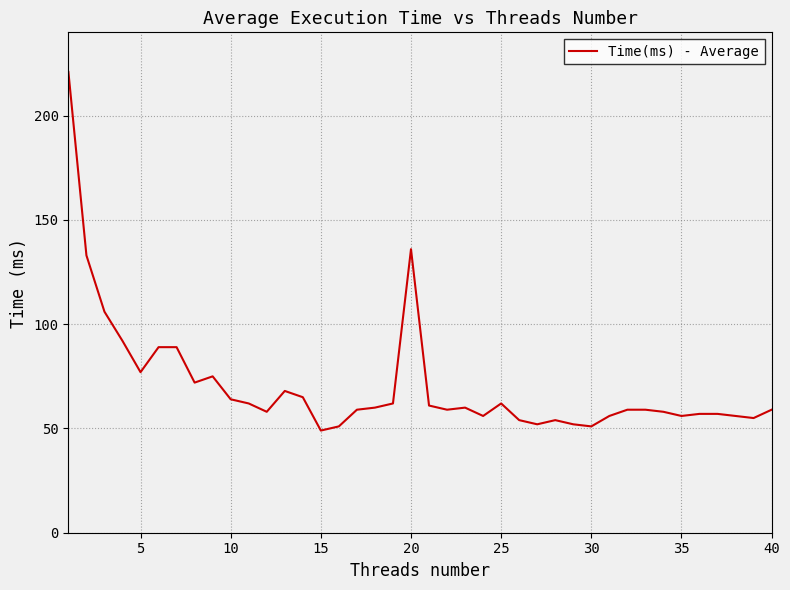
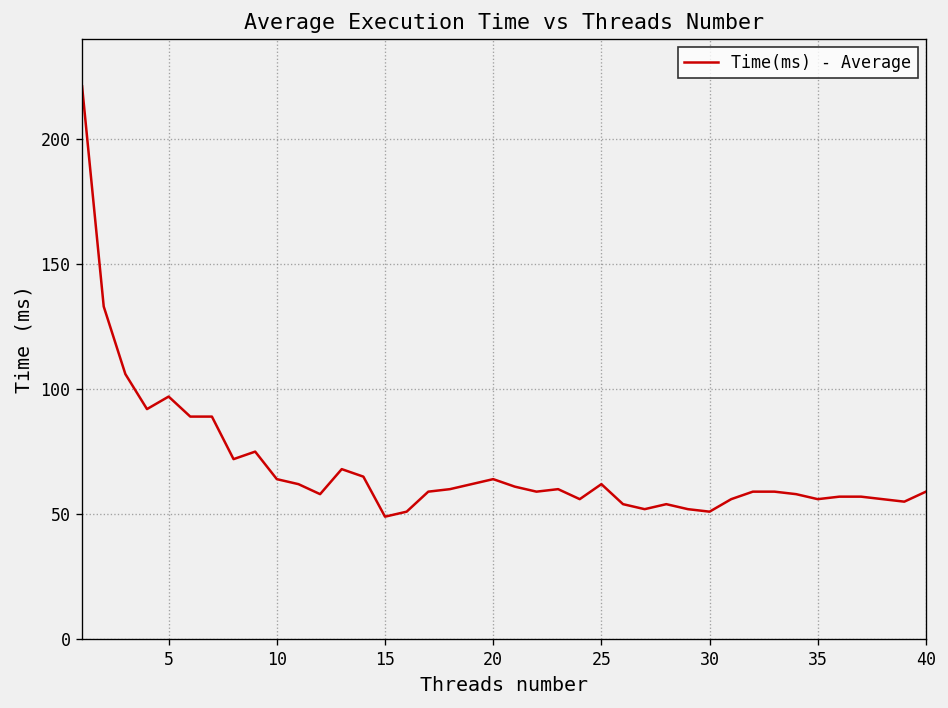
5: 77 -> 97
20: 136 -> 64
